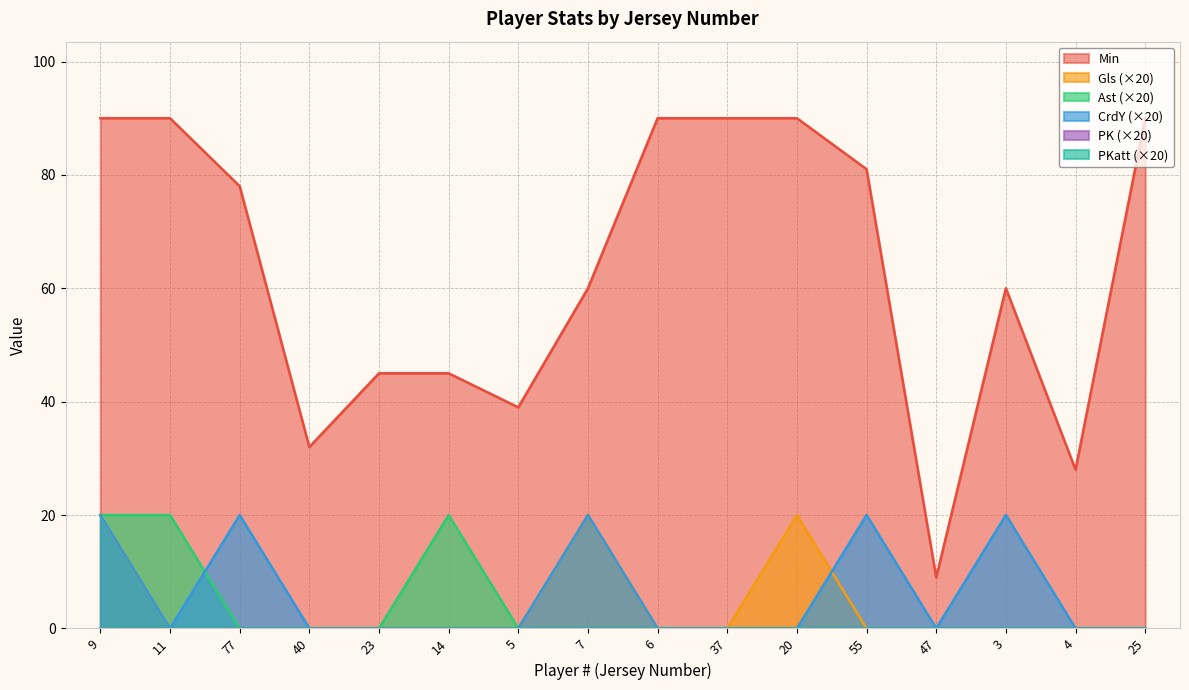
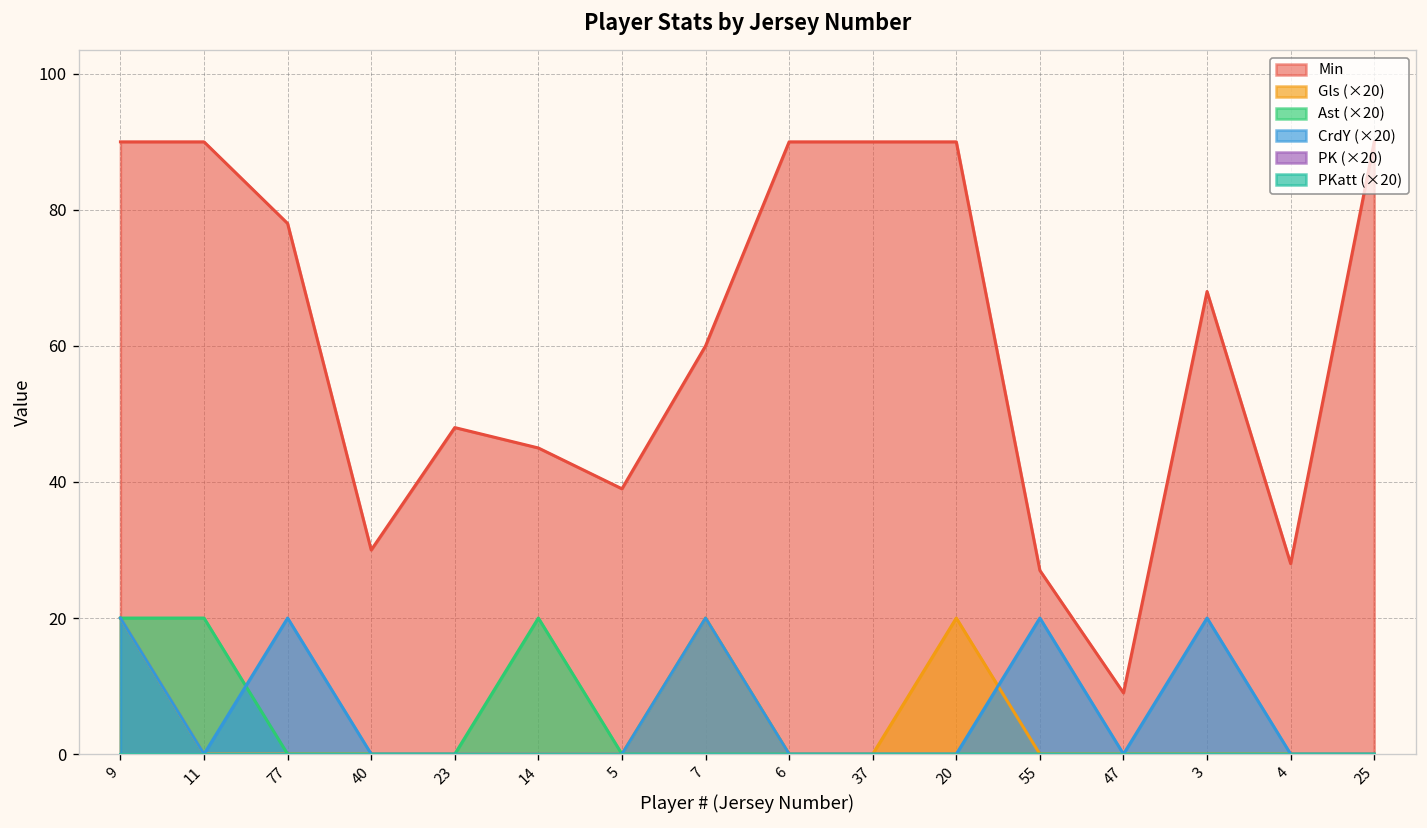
Min, 40: 32 -> 30
Min, 23: 45 -> 48
Min, 55: 81 -> 27
Min, 3: 60 -> 68
